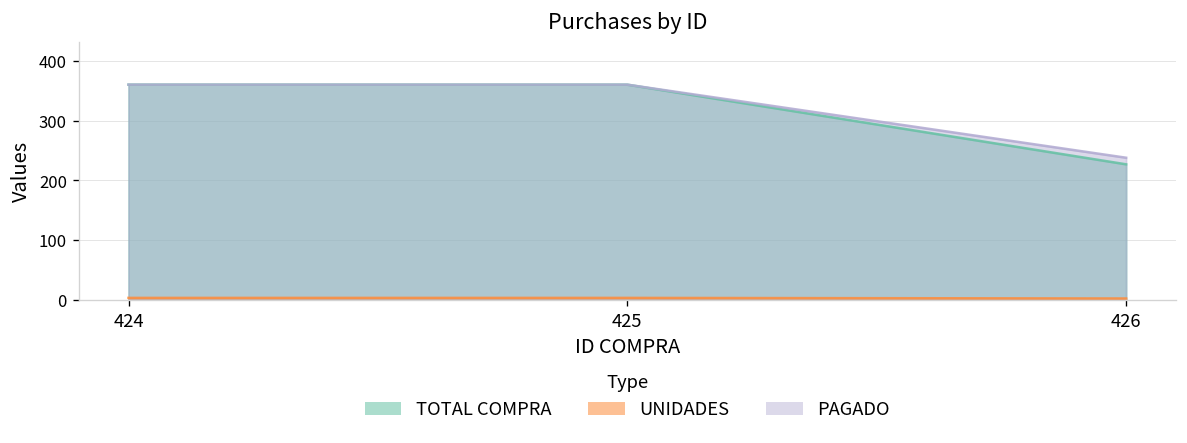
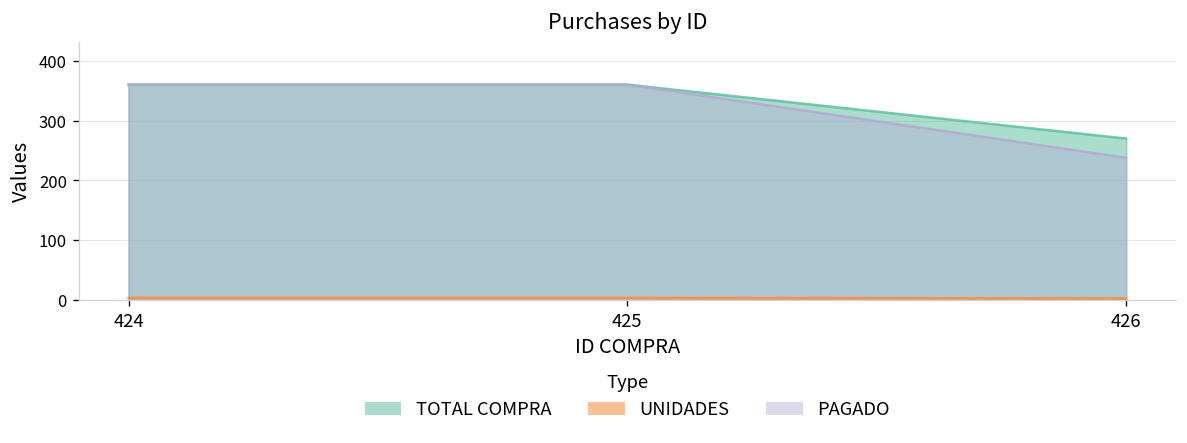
TOTAL COMPRA, 426: 230 -> 270
